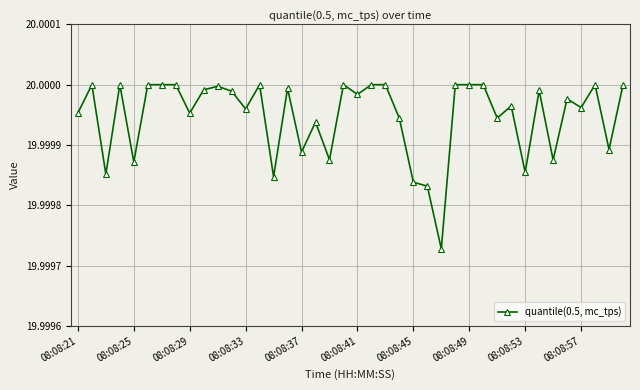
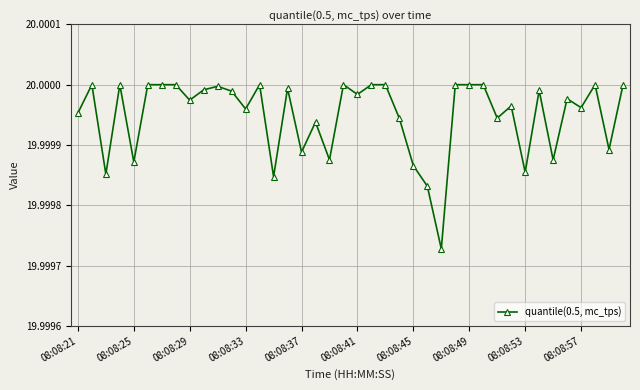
08:08:29: 19.99995 -> 19.99997
08:08:45: 19.99984 -> 19.99987
